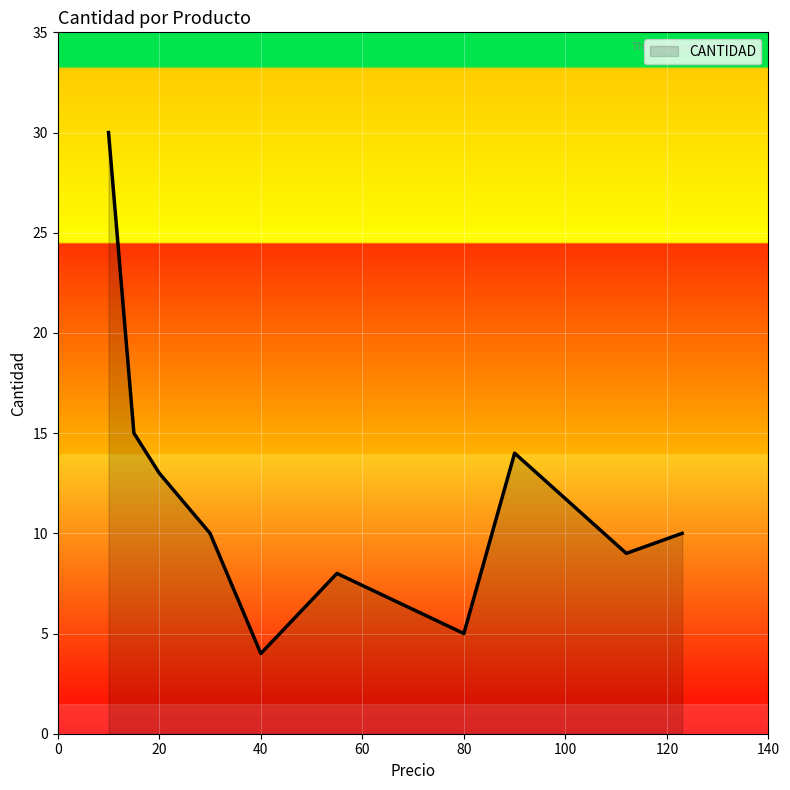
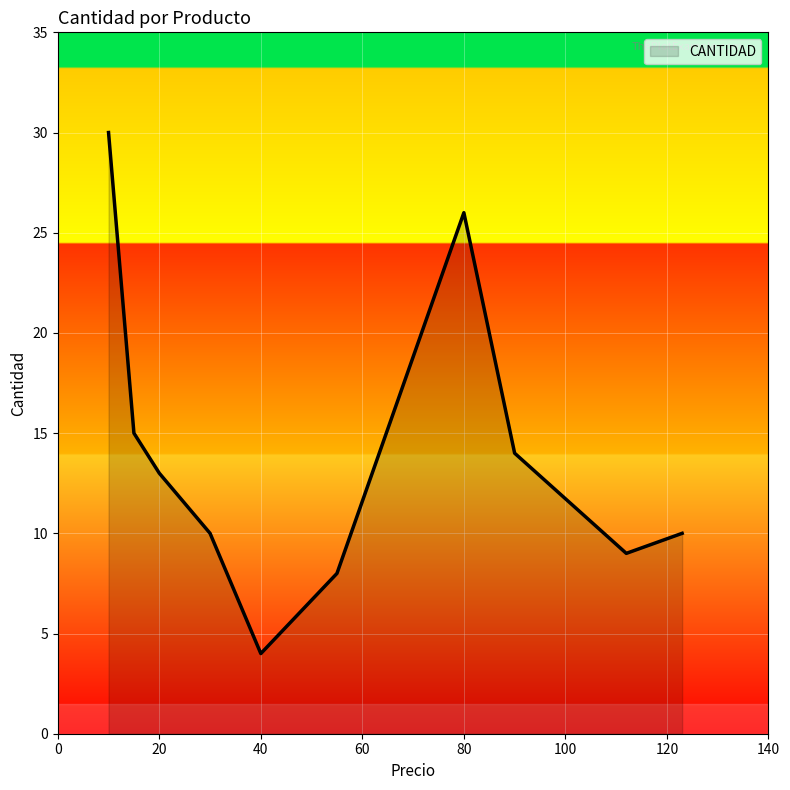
80: 5 -> 26
